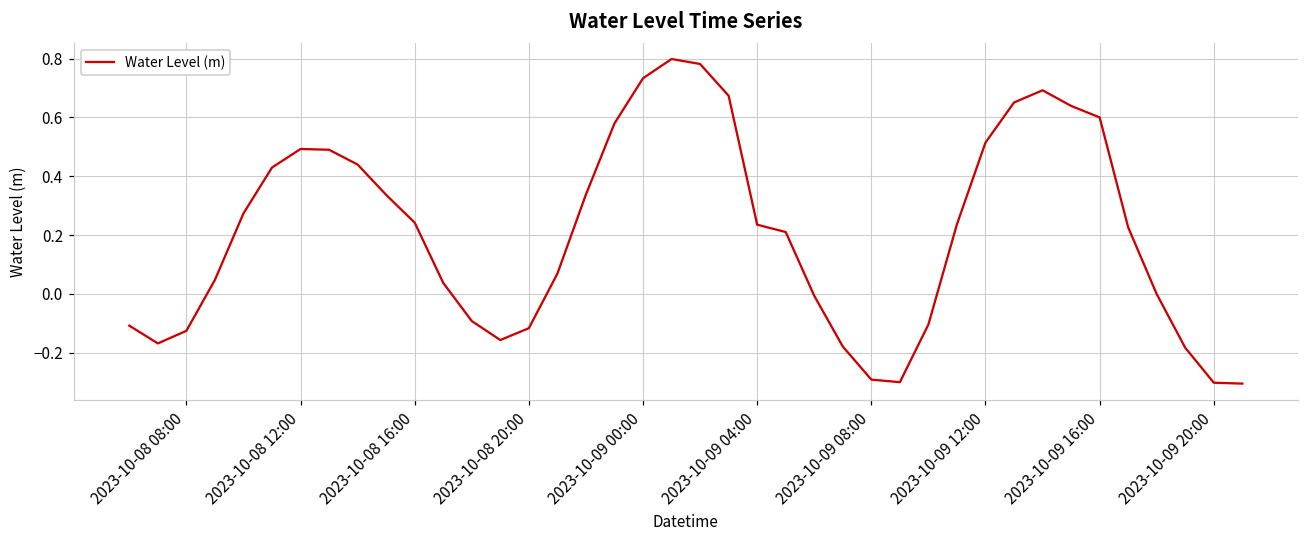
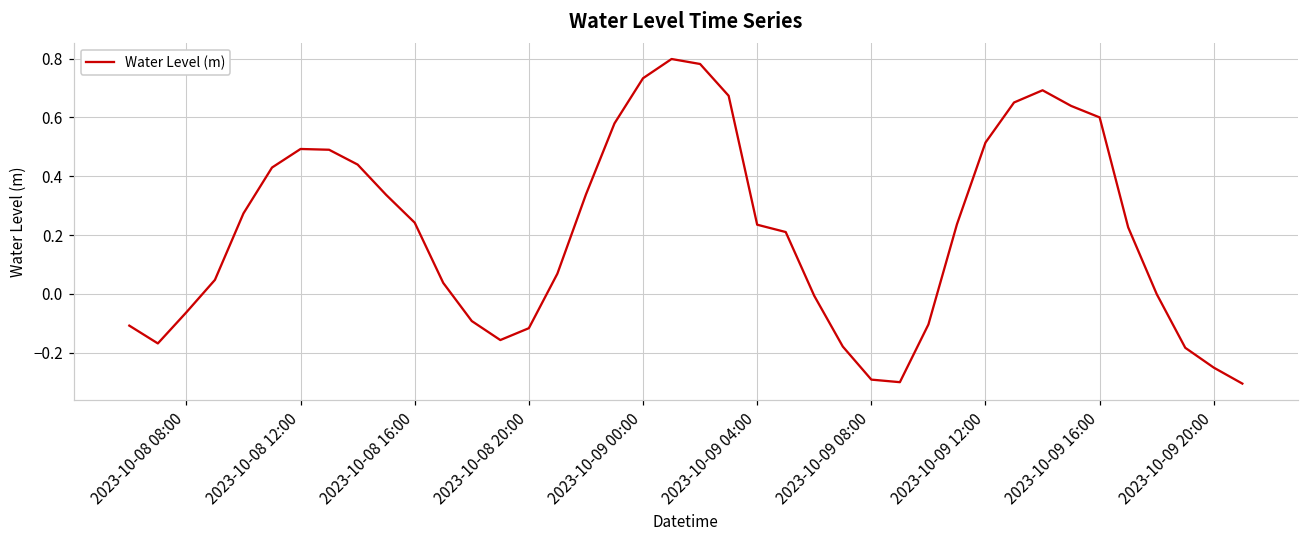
2023-10-08 08:00: -0.13 -> -0.06
2023-10-09 20:00: -0.30 -> -0.25
